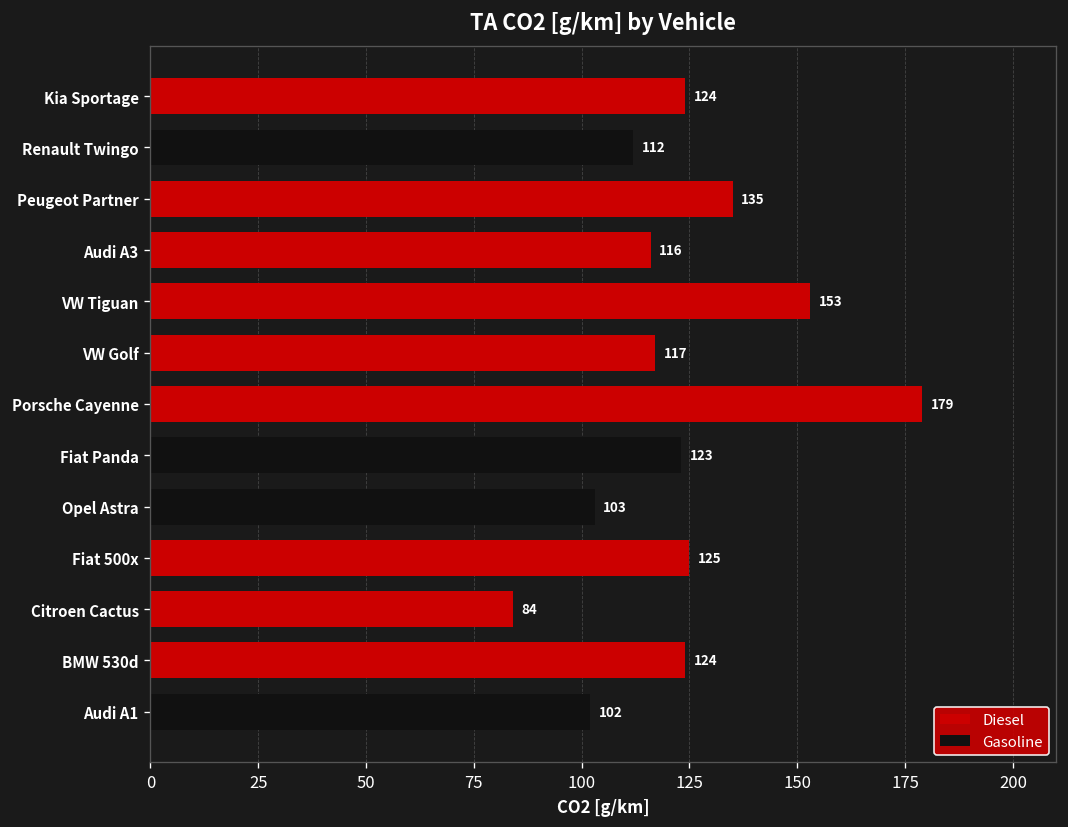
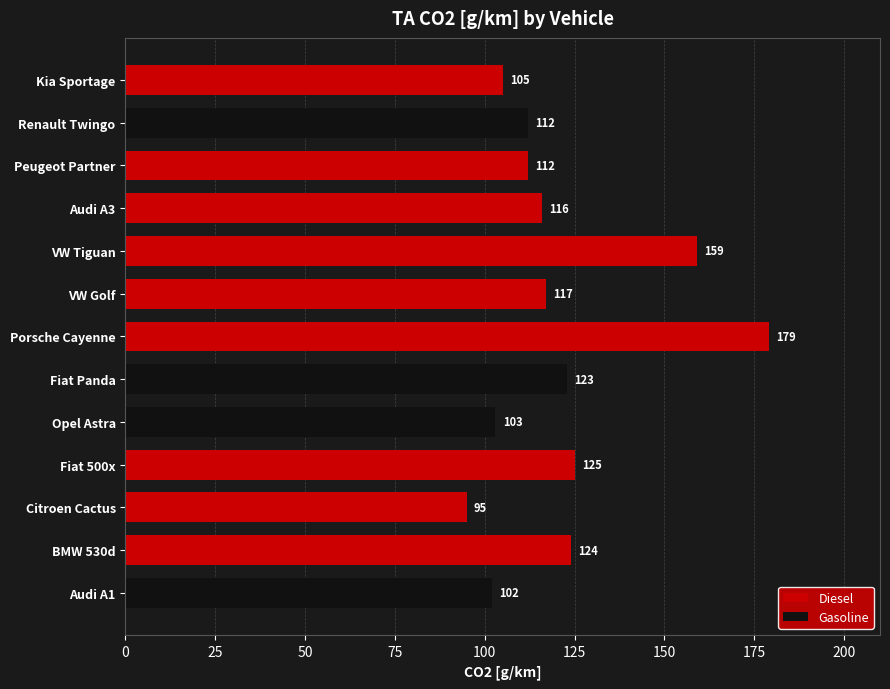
Diesel, Kia Sportage: 124 -> 105
Diesel, Peugeot Partner: 135 -> 112
Diesel, VW Tiguan: 153 -> 159
Diesel, Citroen Cactus: 84 -> 95
